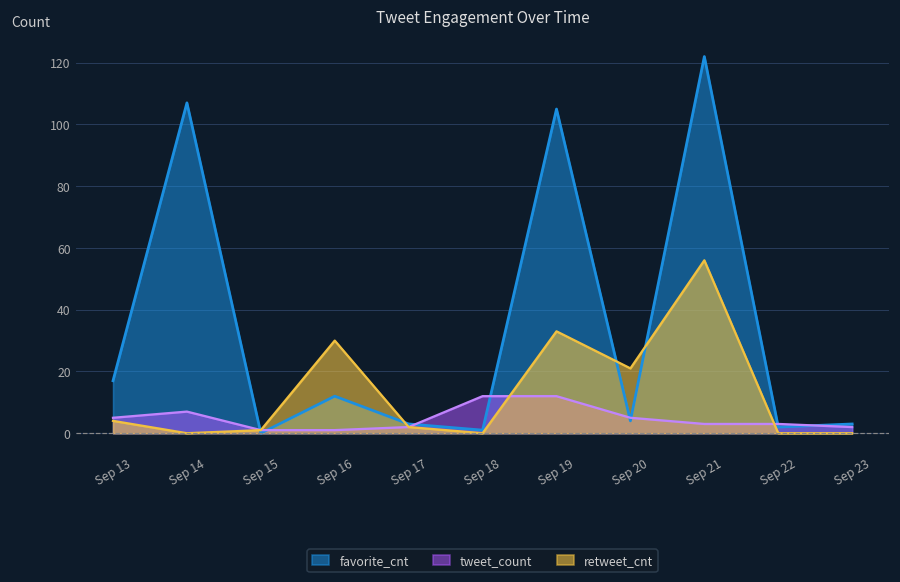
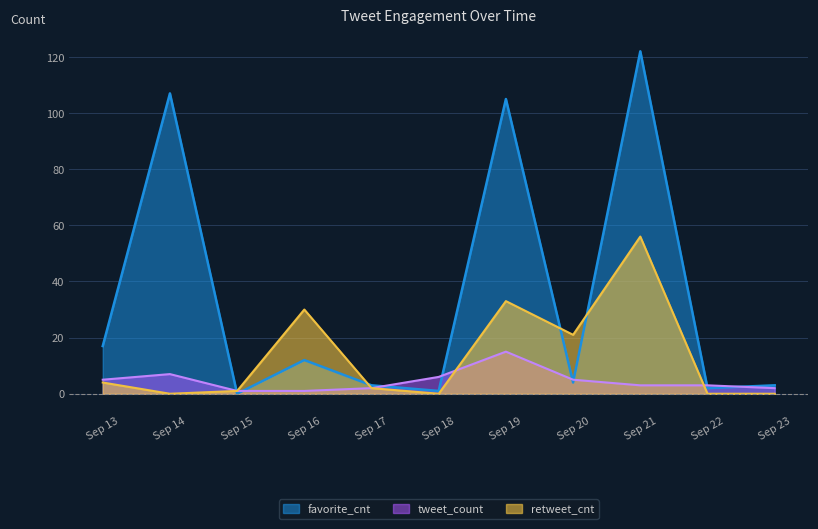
tweet_count, Sep 18: 12 -> 6
tweet_count, Sep 19: 12 -> 15
